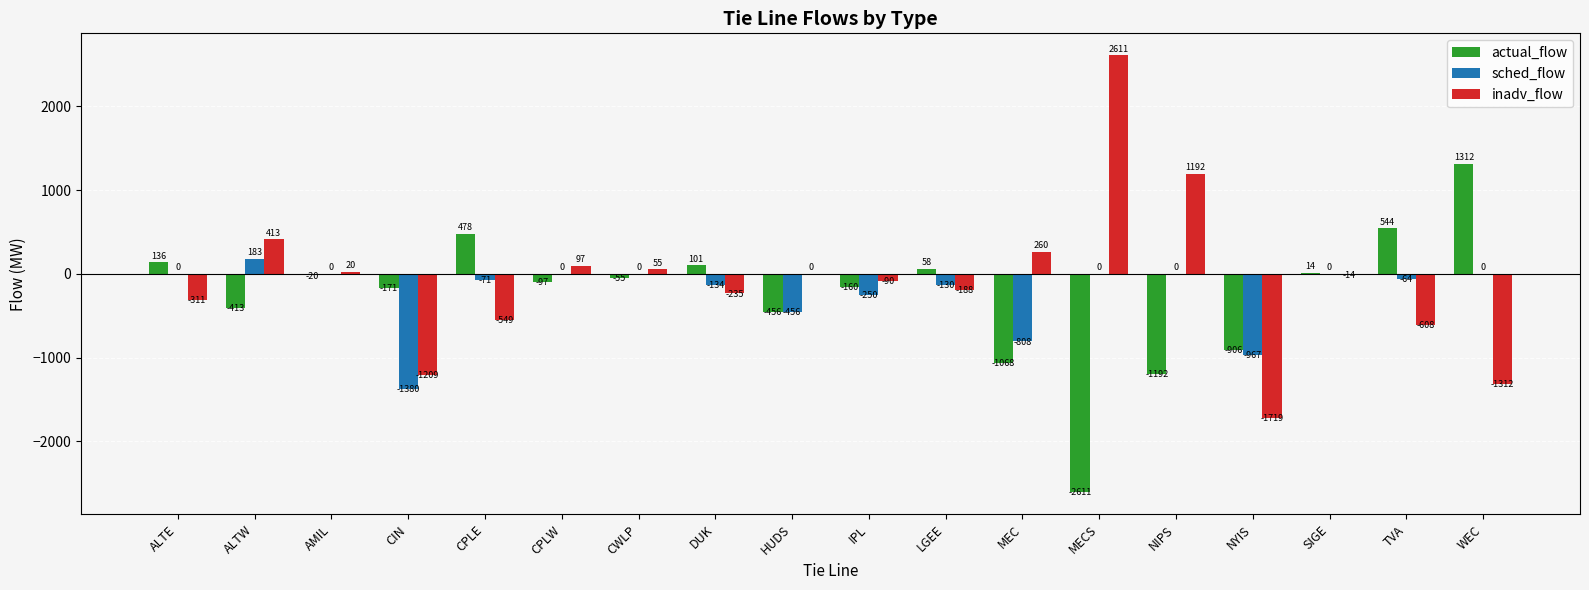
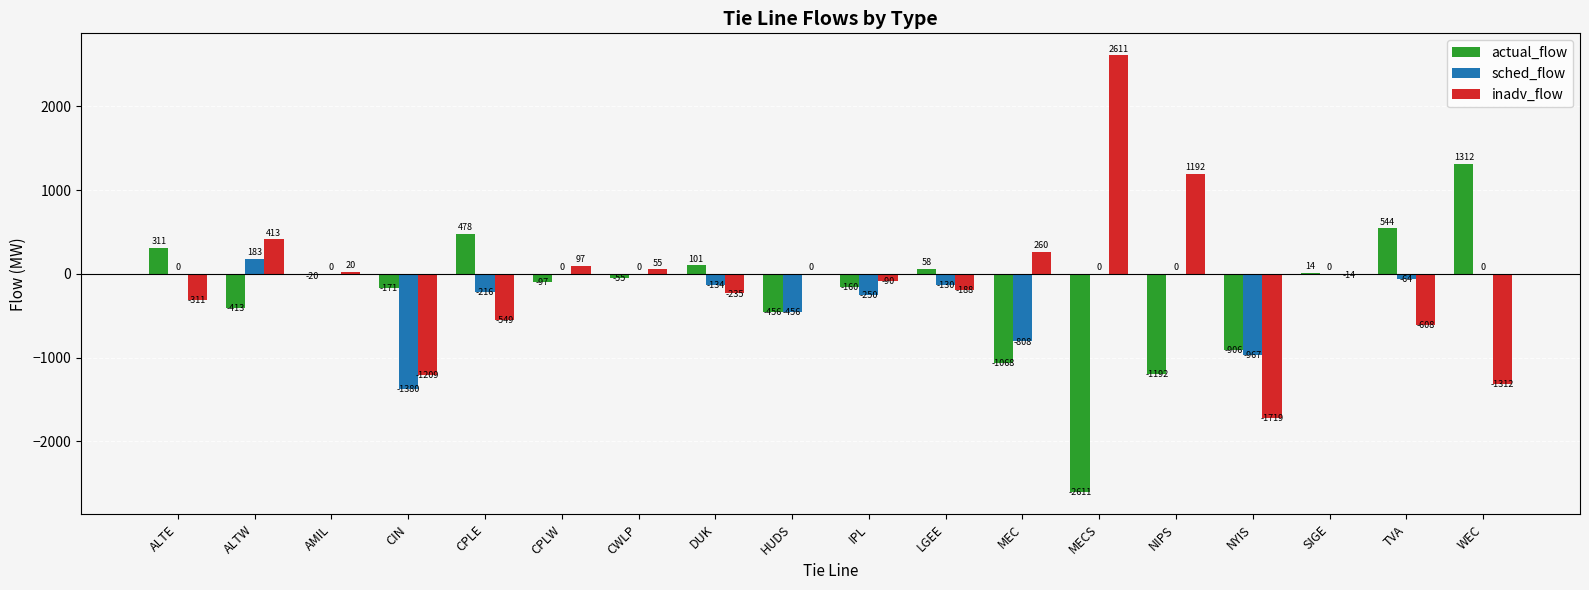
actual_flow, ALTE: 136 -> 311
sched_flow, CPLE: -71 -> -216
